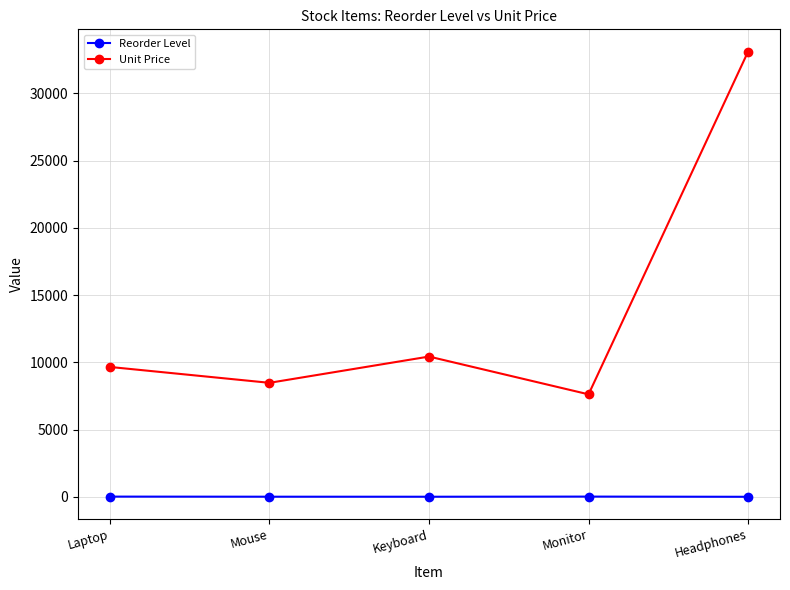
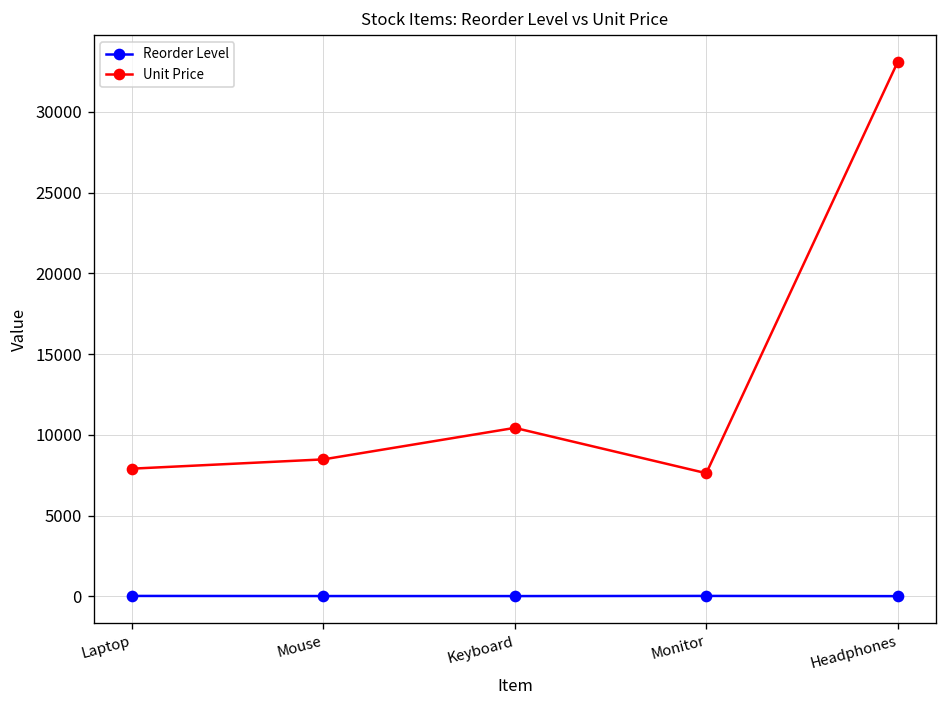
Unit Price, Laptop: 9700 -> 7900
